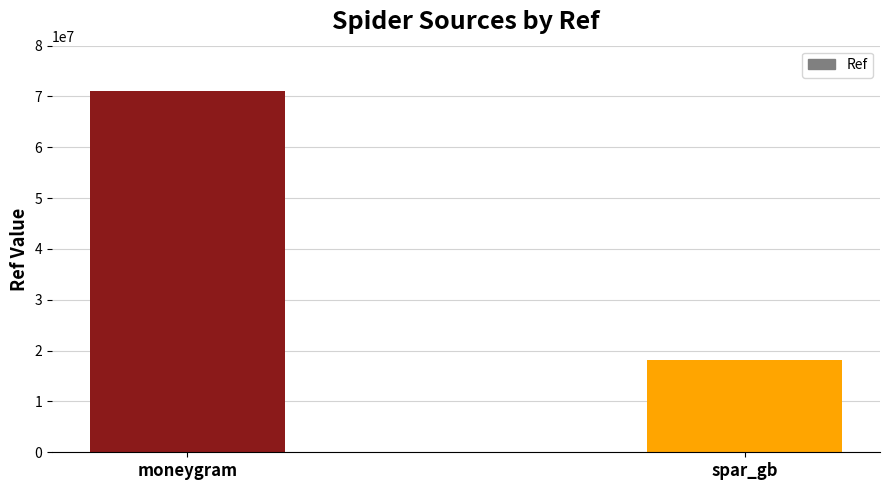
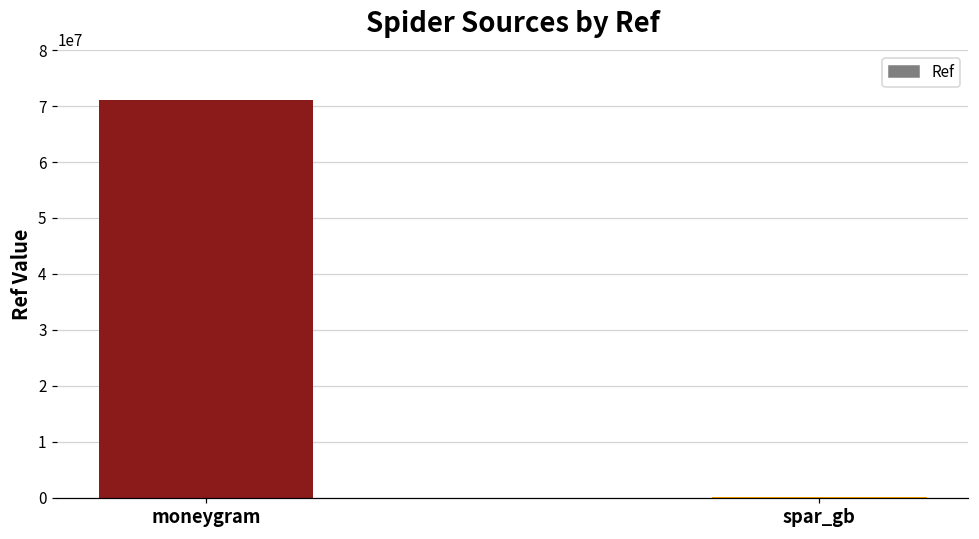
spar_gb: 18000000 -> 0
